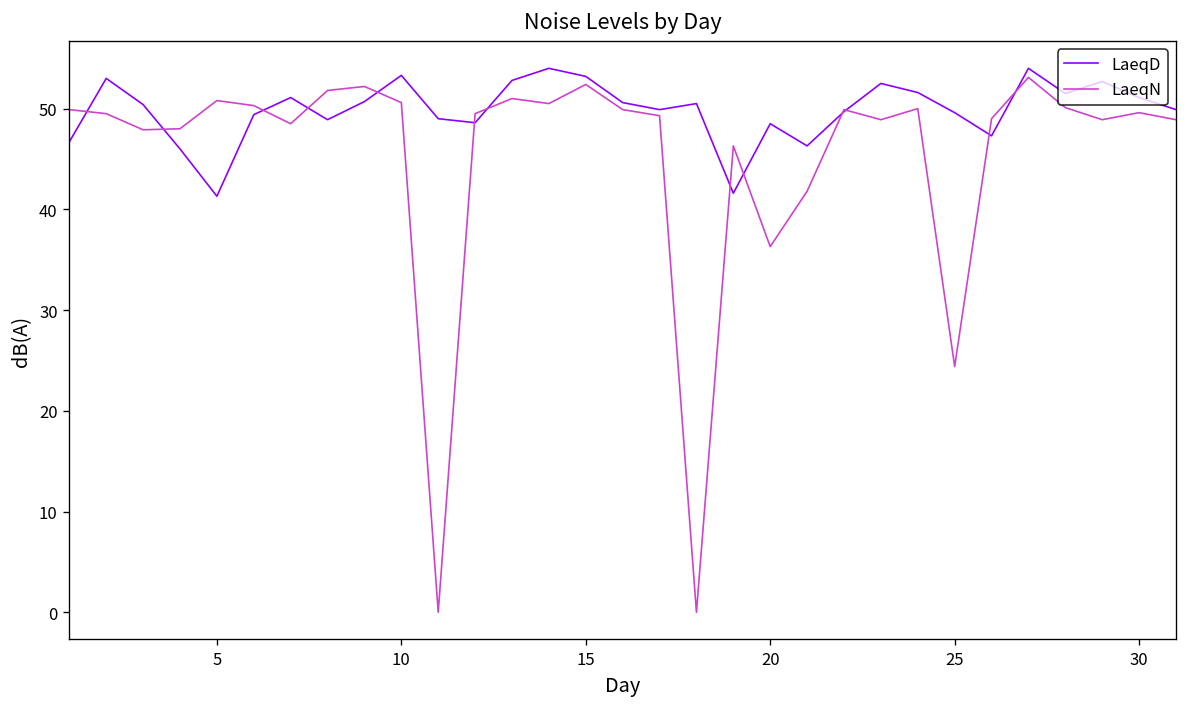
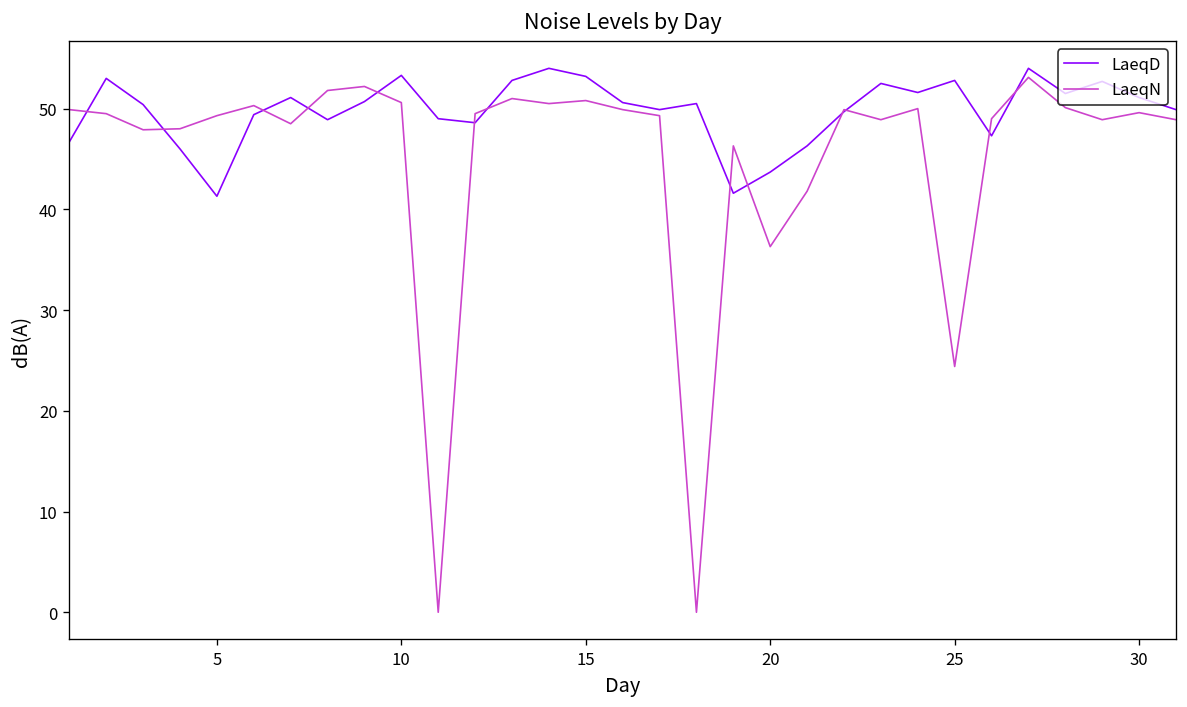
LaeqN, 5: 51 -> 49
LaeqN, 15: 52 -> 51
LaeqD, 20: 49 -> 44
LaeqD, 25: 50 -> 53
